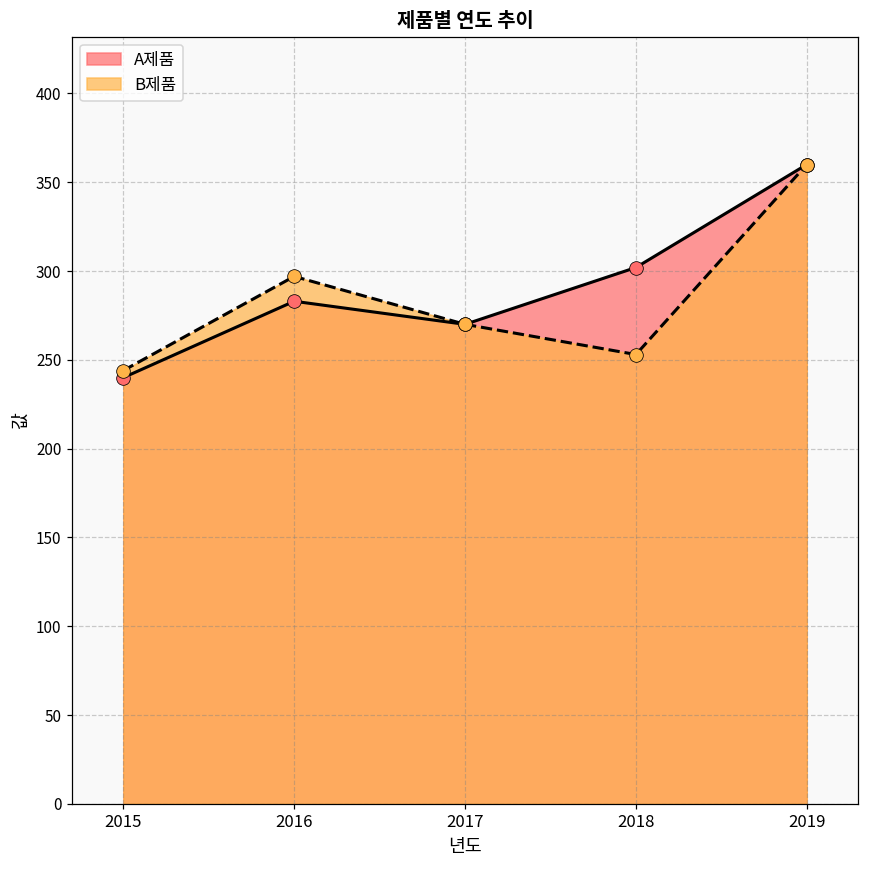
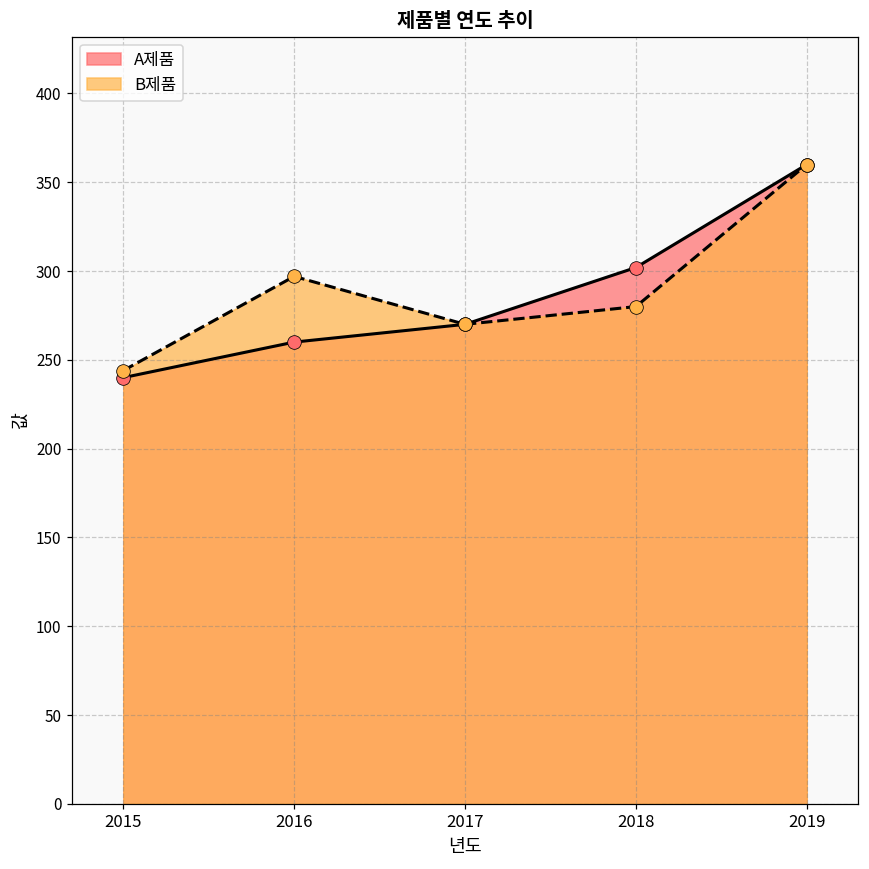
A제품, 2016: 283 -> 260
B제품, 2018: 253 -> 280
